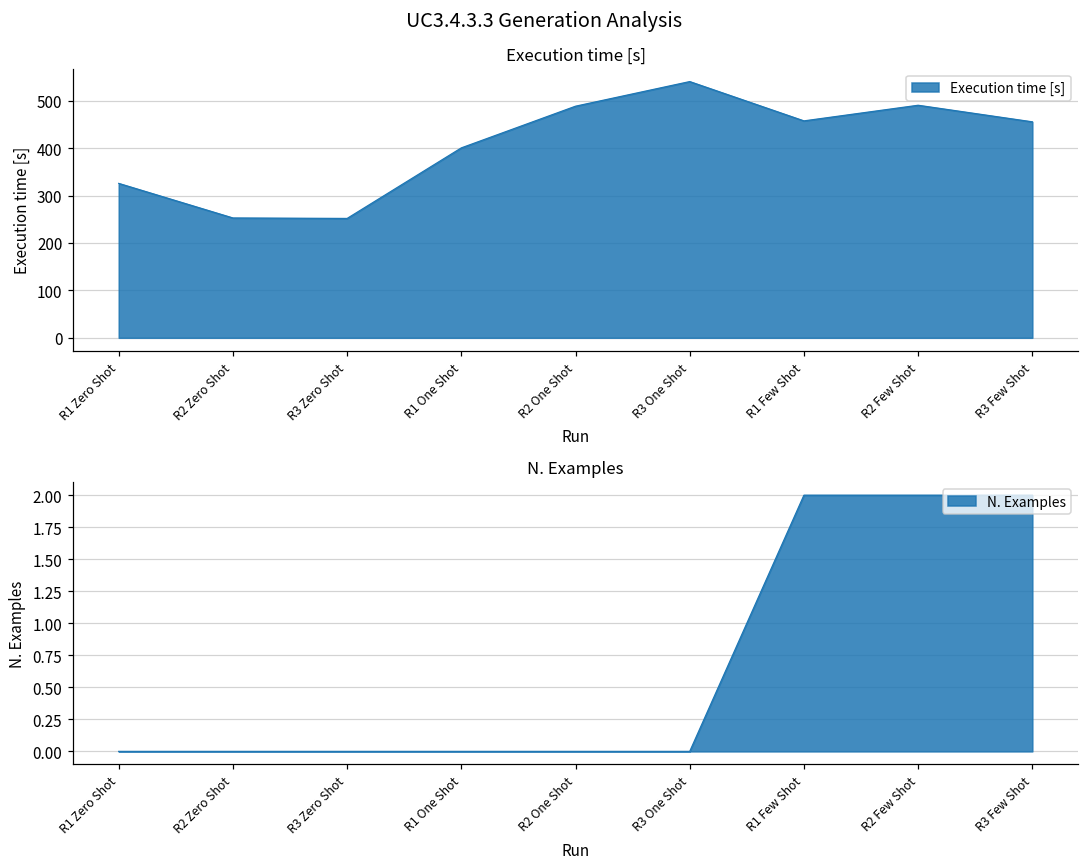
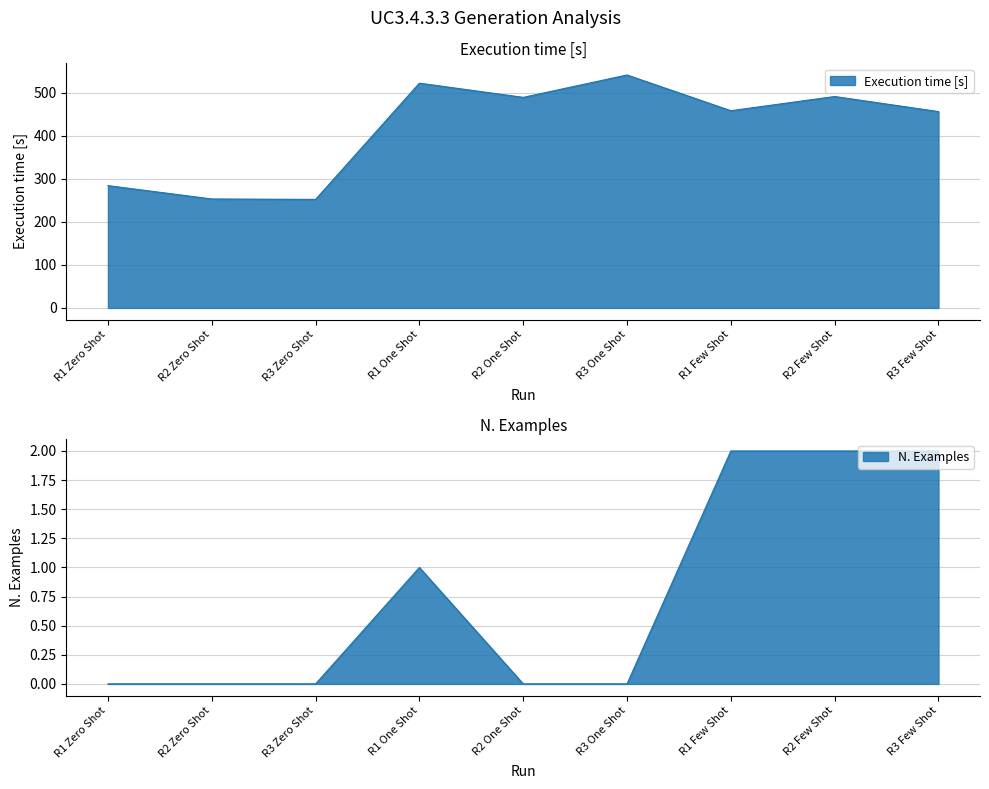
Execution time [s], R1 Zero Shot: 330 -> 280
Execution time [s], R1 One Shot: 400 -> 520
N. Examples, R1 One Shot: 0 -> 1
